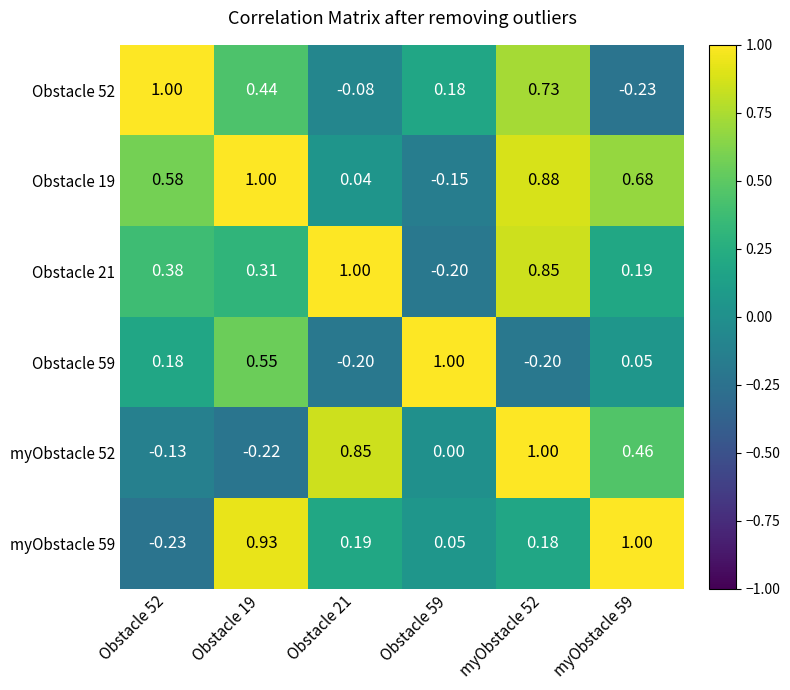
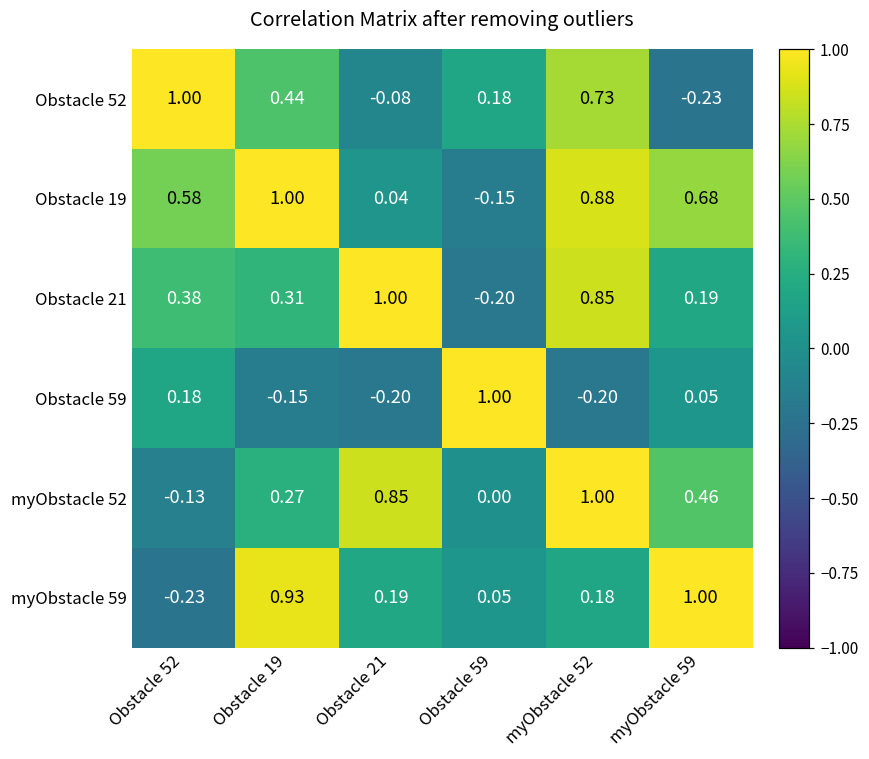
Obstacle 59, Obstacle 19: 0.55 -> -0.15
myObstacle 52, Obstacle 19: -0.22 -> 0.27
